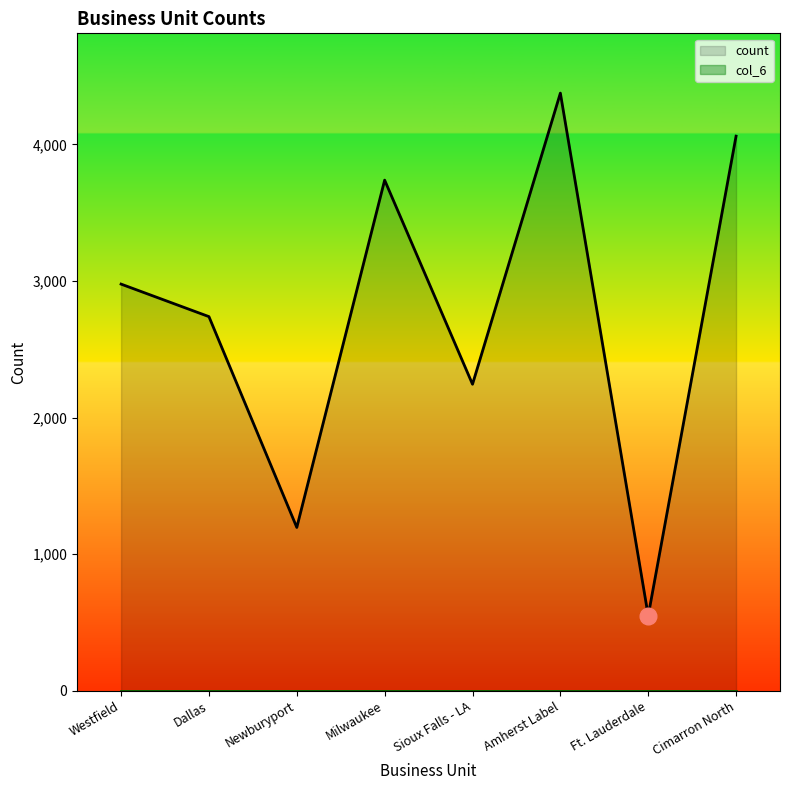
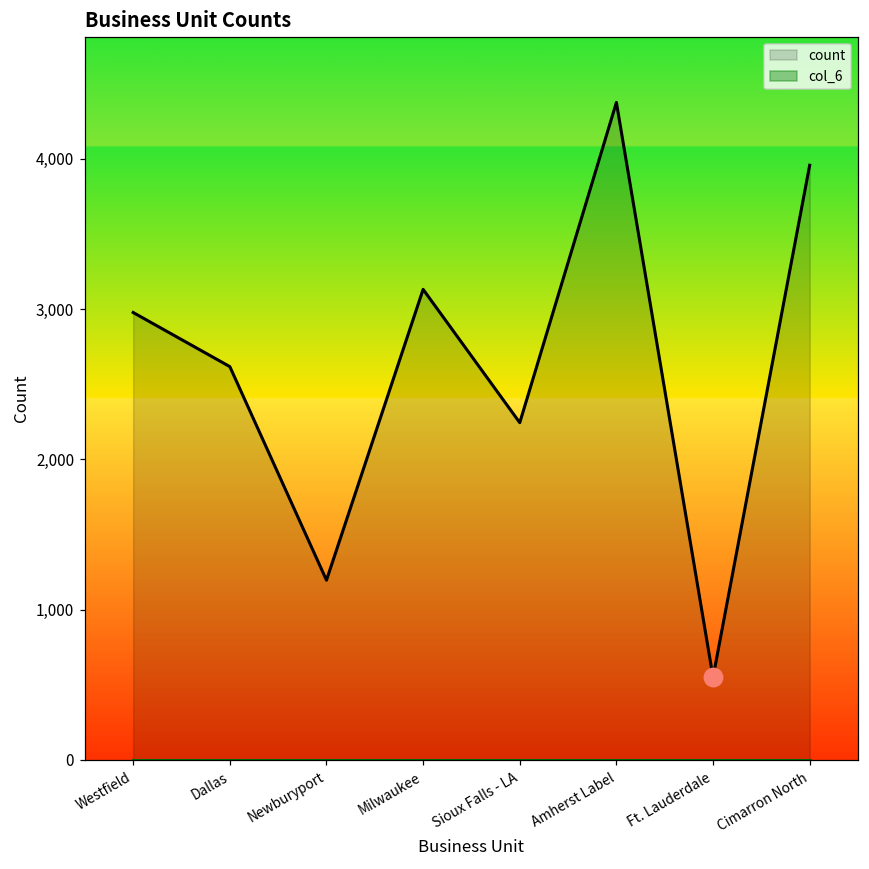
count, Dallas: 2,740 -> 2,620
count, Milwaukee: 3,740 -> 3,130
count, Cimarron North: 4,060 -> 3,960
